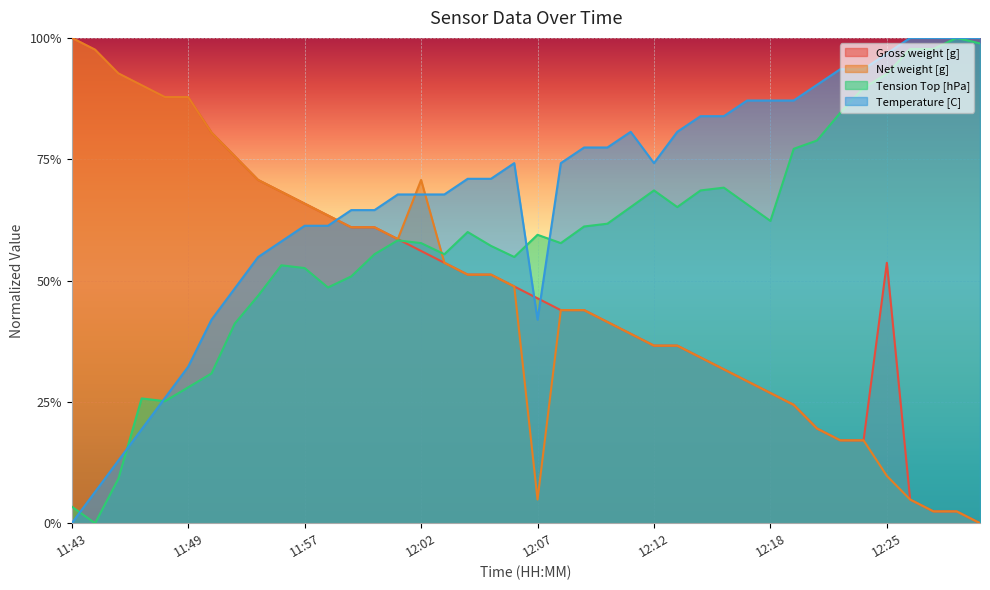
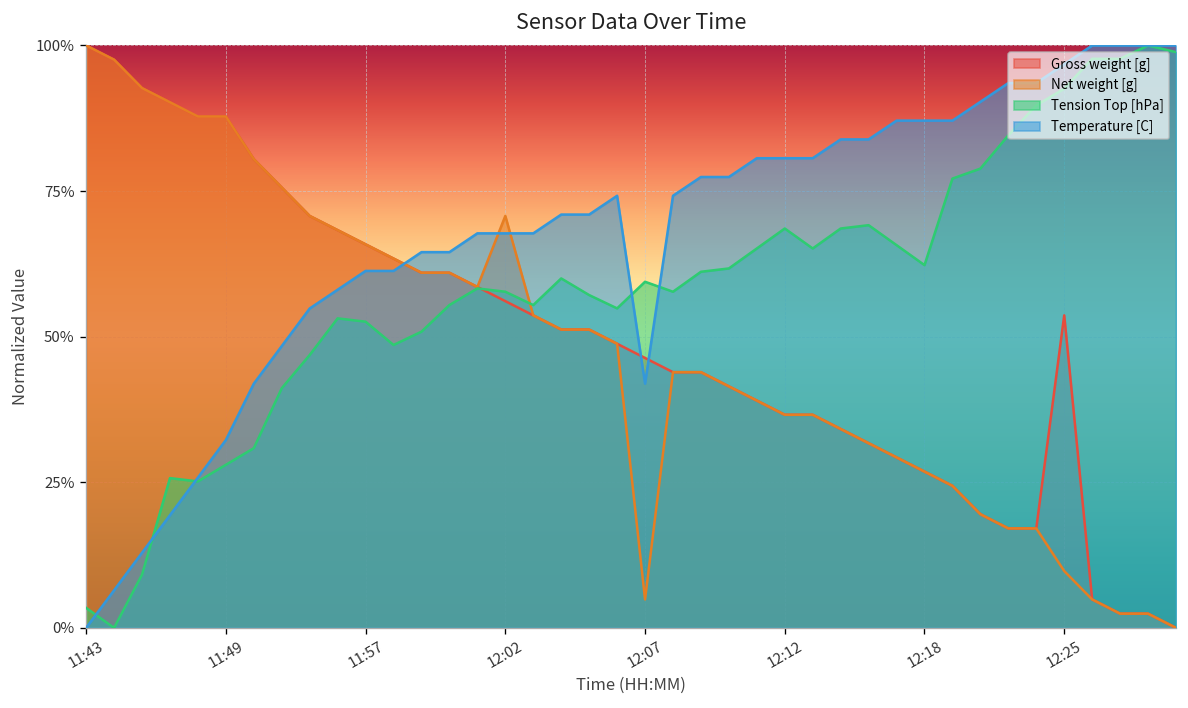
Temperature [C], 12:12: 74% -> 81%
